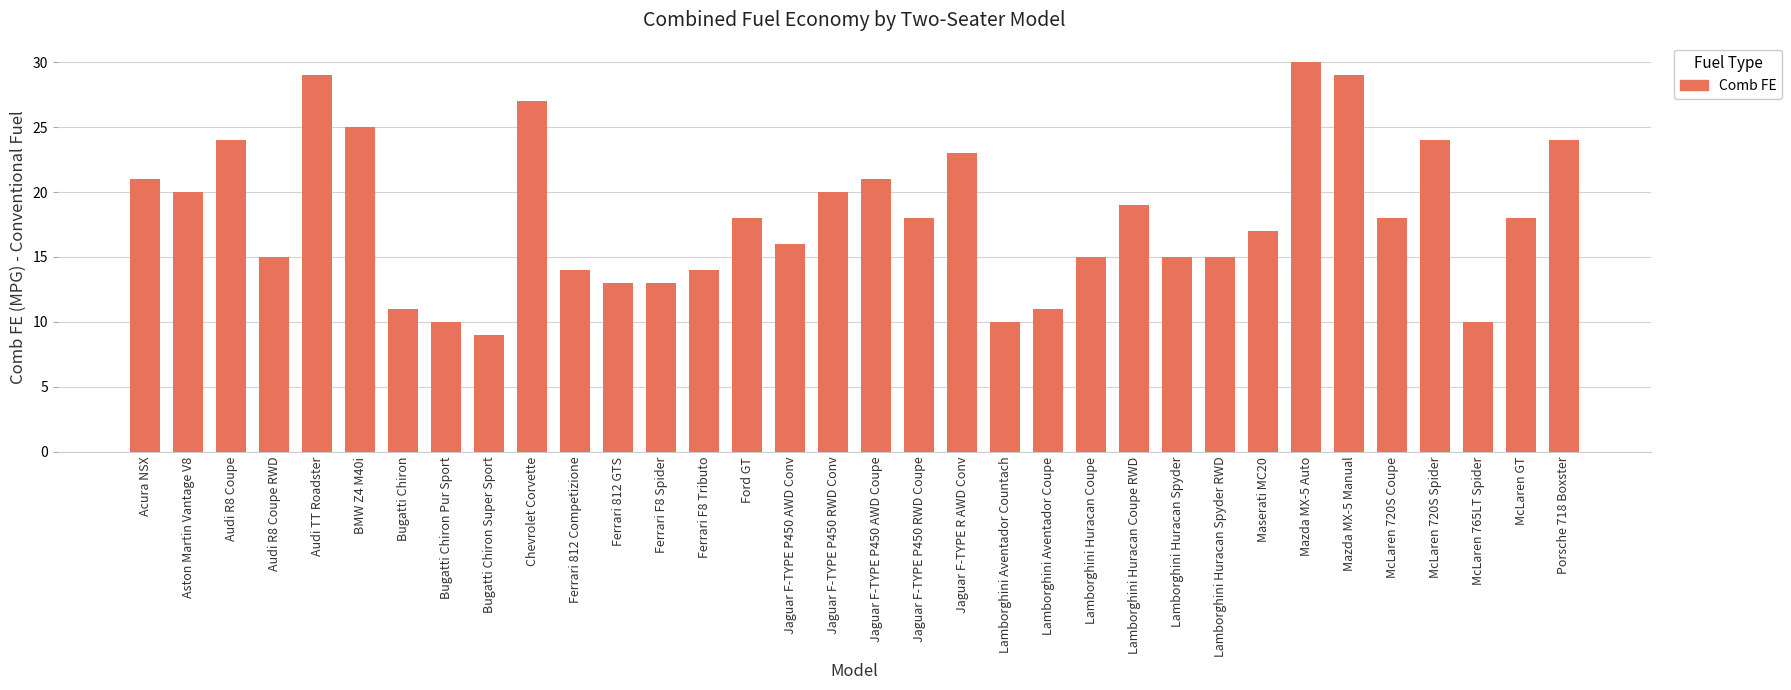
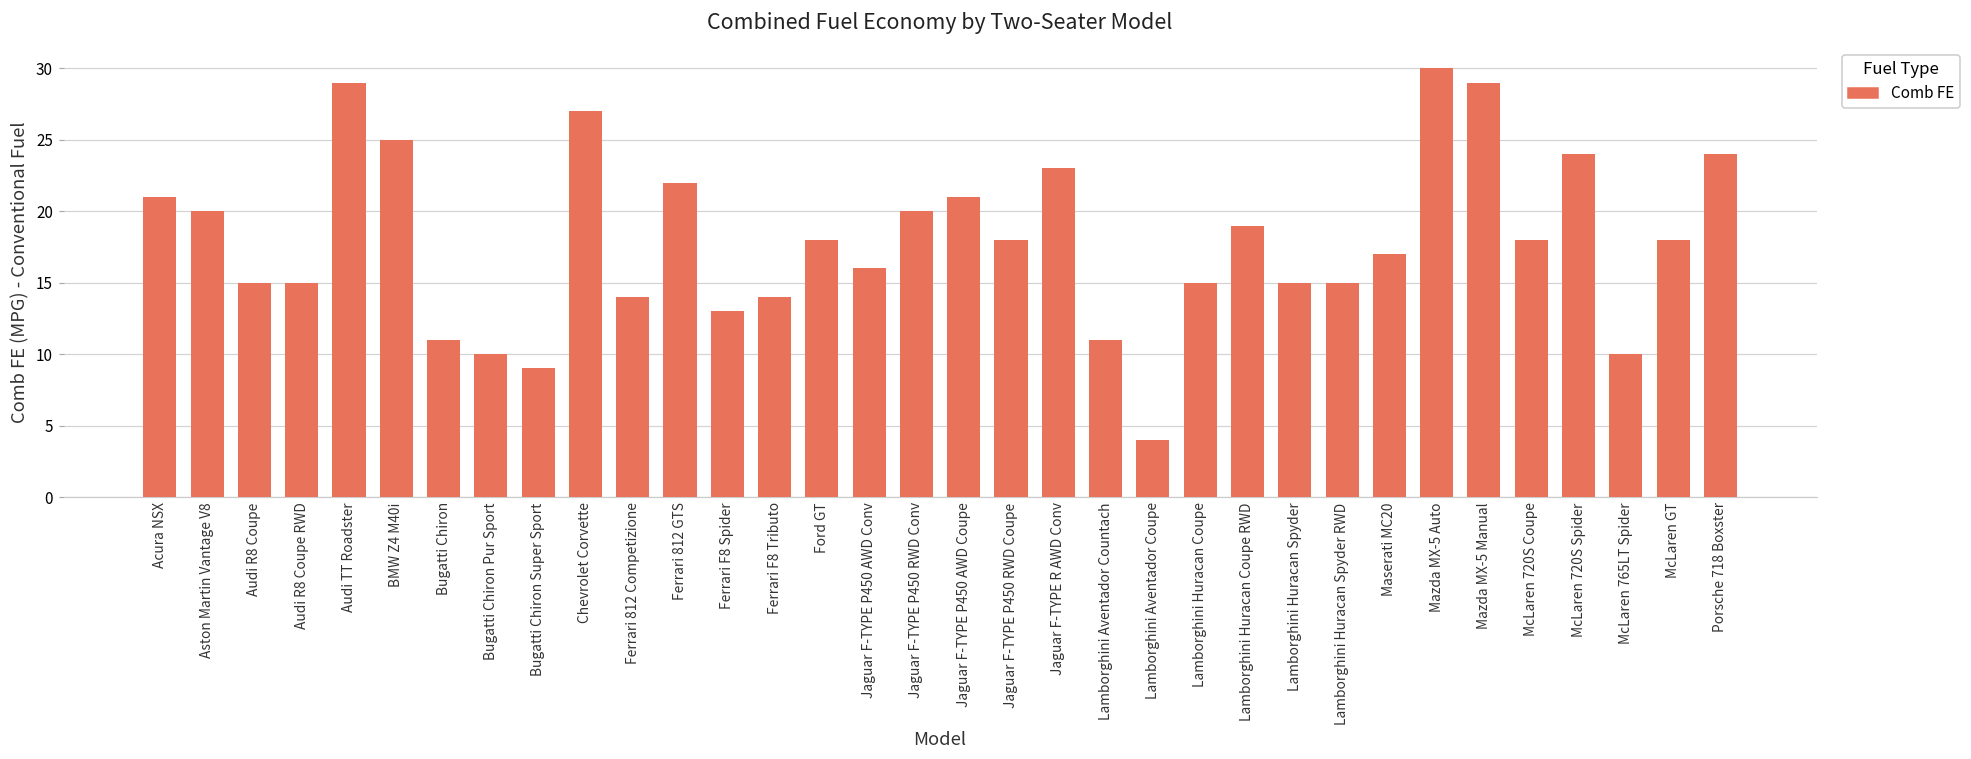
Audi R8 Coupe: 24 -> 15
Ferrari 812 GTS: 13 -> 22
Lamborghini Aventador Countach: 10 -> 11
Lamborghini Aventador Coupe: 11 -> 4
